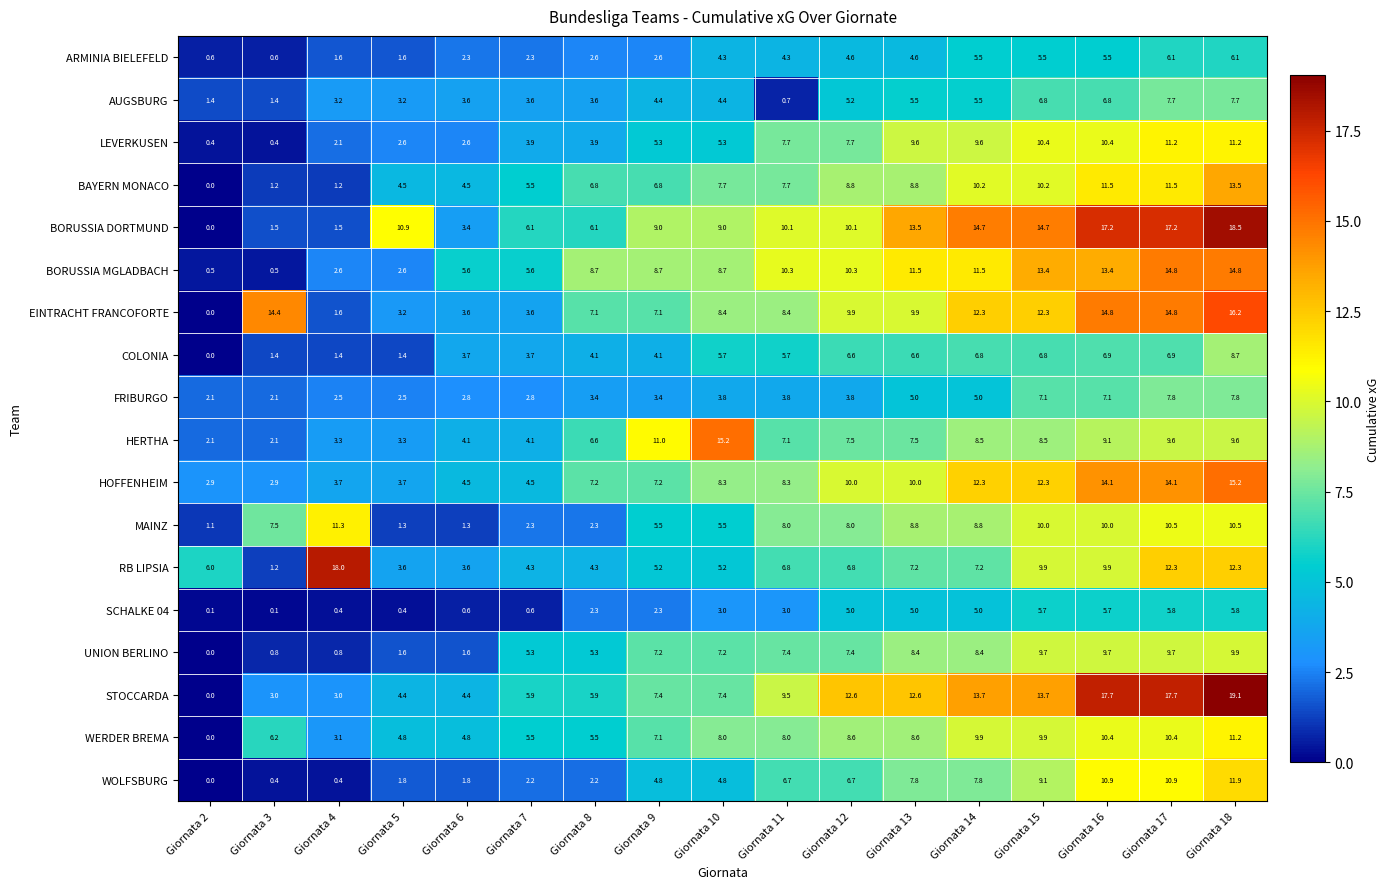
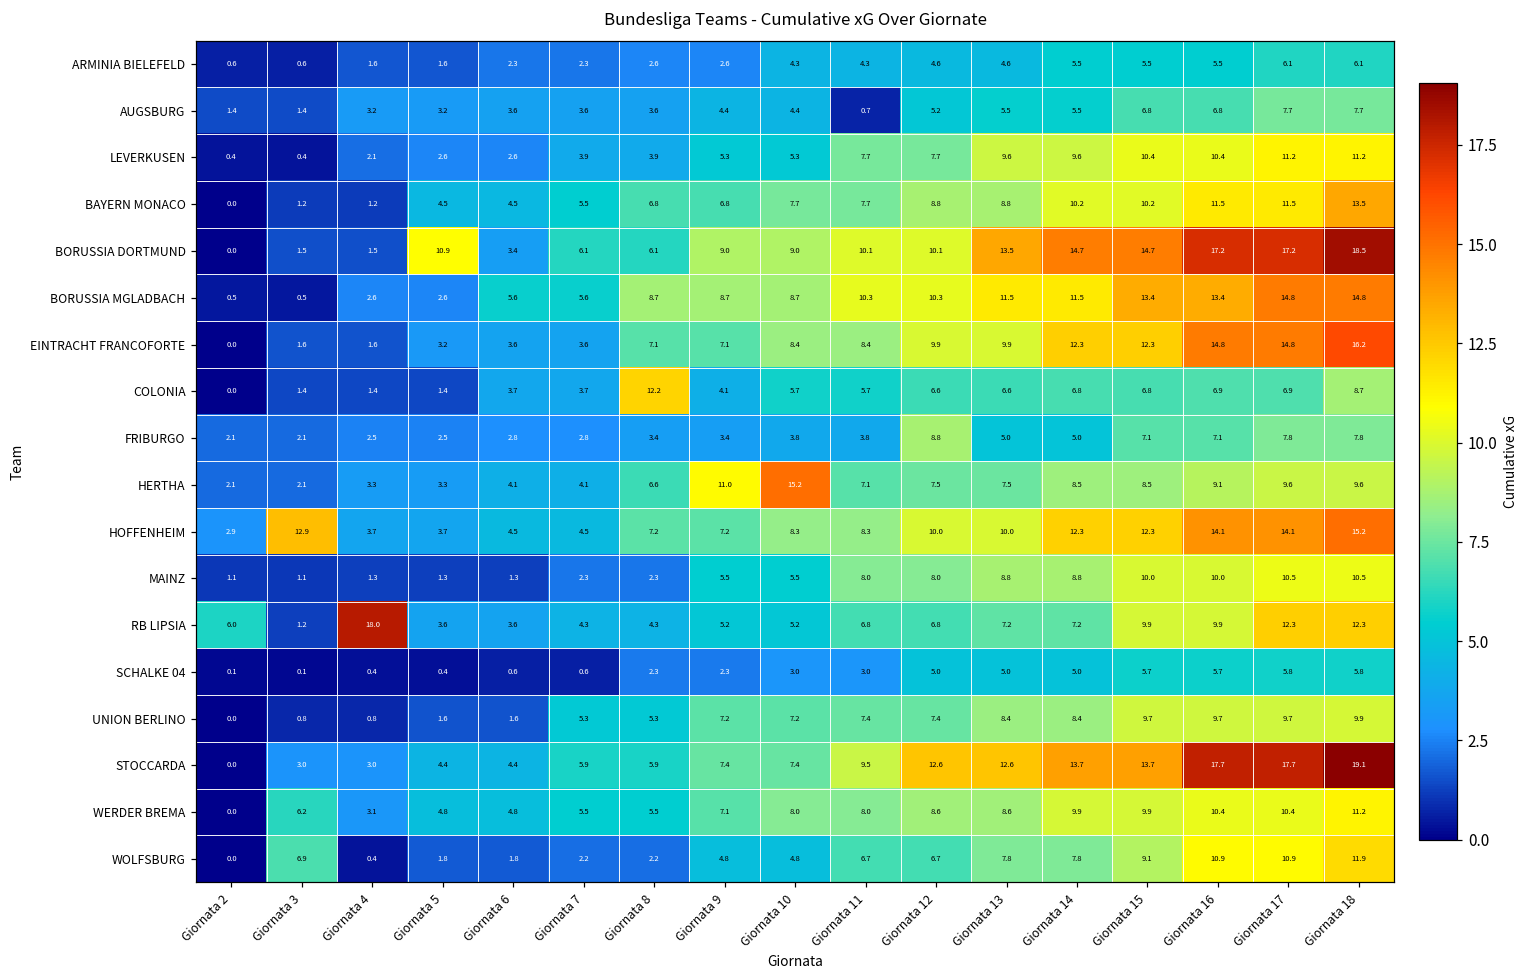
EINTRACHT FRANCOFORTE, Giornata 3: 14.4 -> 1.6
COLONIA, Giornata 8: 4.1 -> 12.2
FRIBURGO, Giornata 12: 3.8 -> 8.8
HOFFENHEIM, Giornata 3: 2.9 -> 12.9
MAINZ, Giornata 3: 7.5 -> 1.1
MAINZ, Giornata 4: 11.3 -> 1.3
WOLFSBURG, Giornata 3: 0.4 -> 6.9
